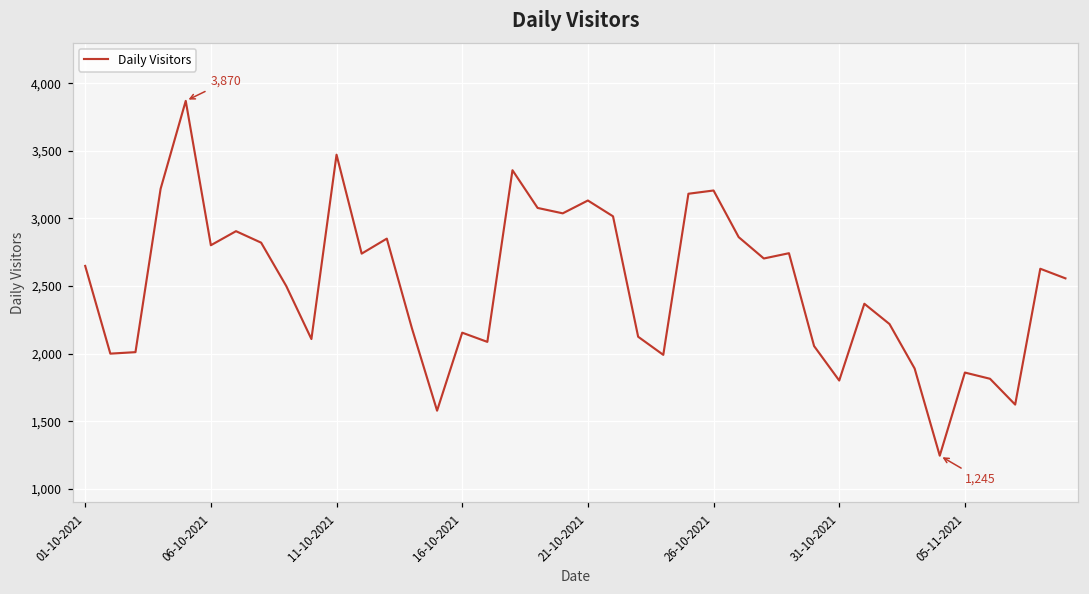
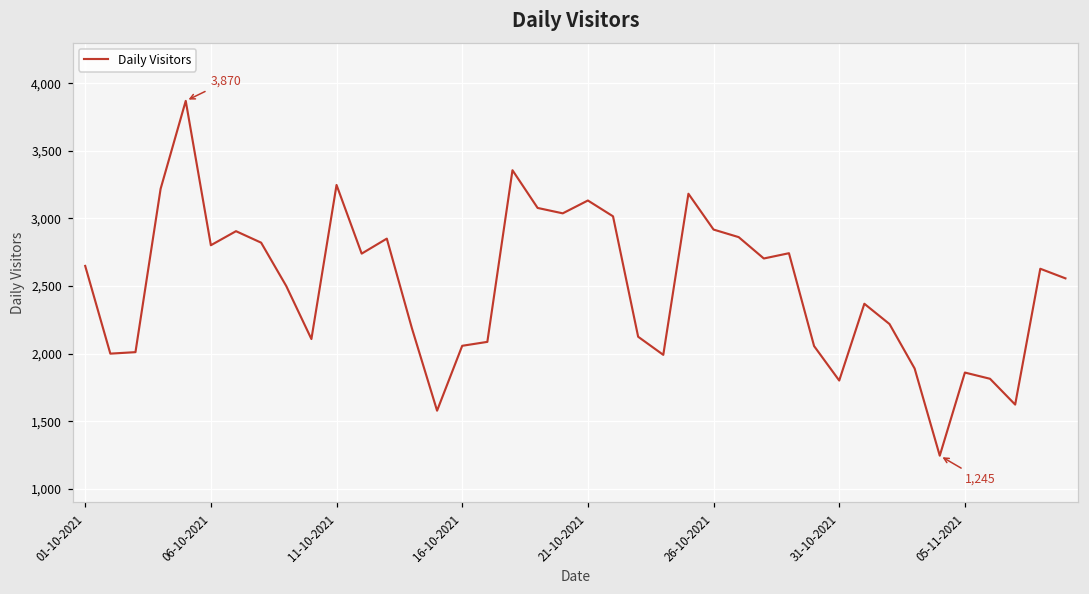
11-10-2021: 3,470 -> 3,250
16-10-2021: 2,160 -> 2,060
26-10-2021: 3,210 -> 2,920
